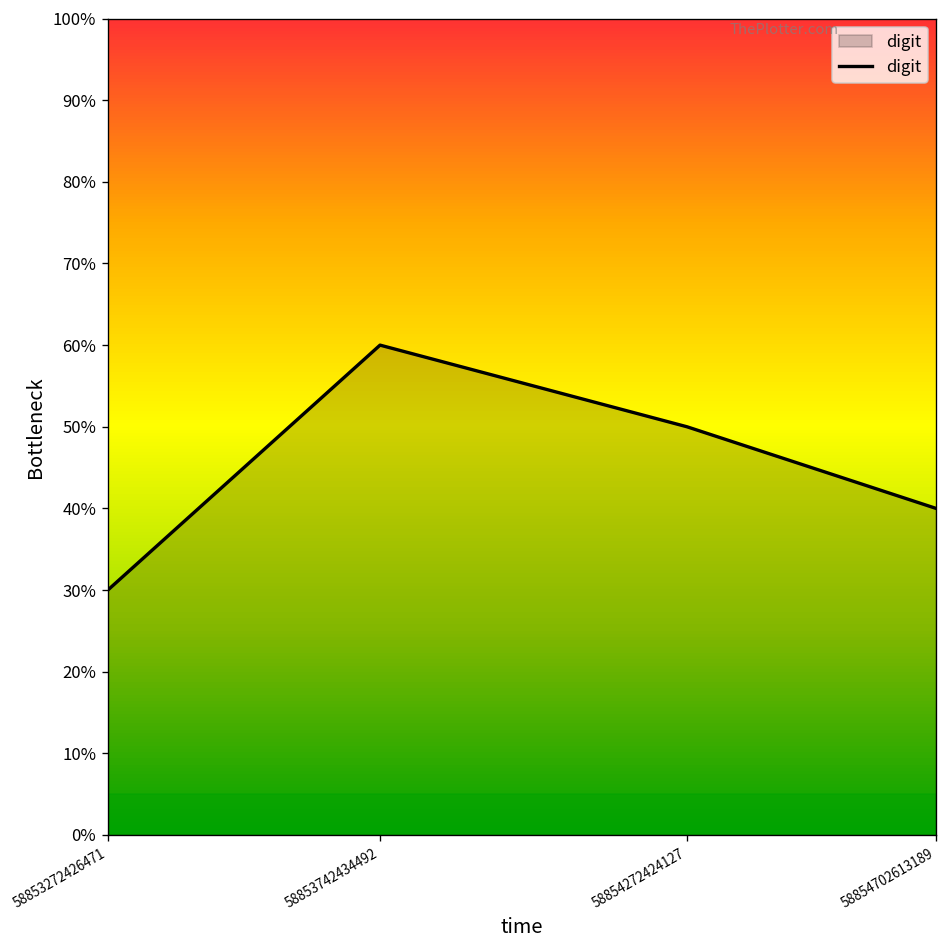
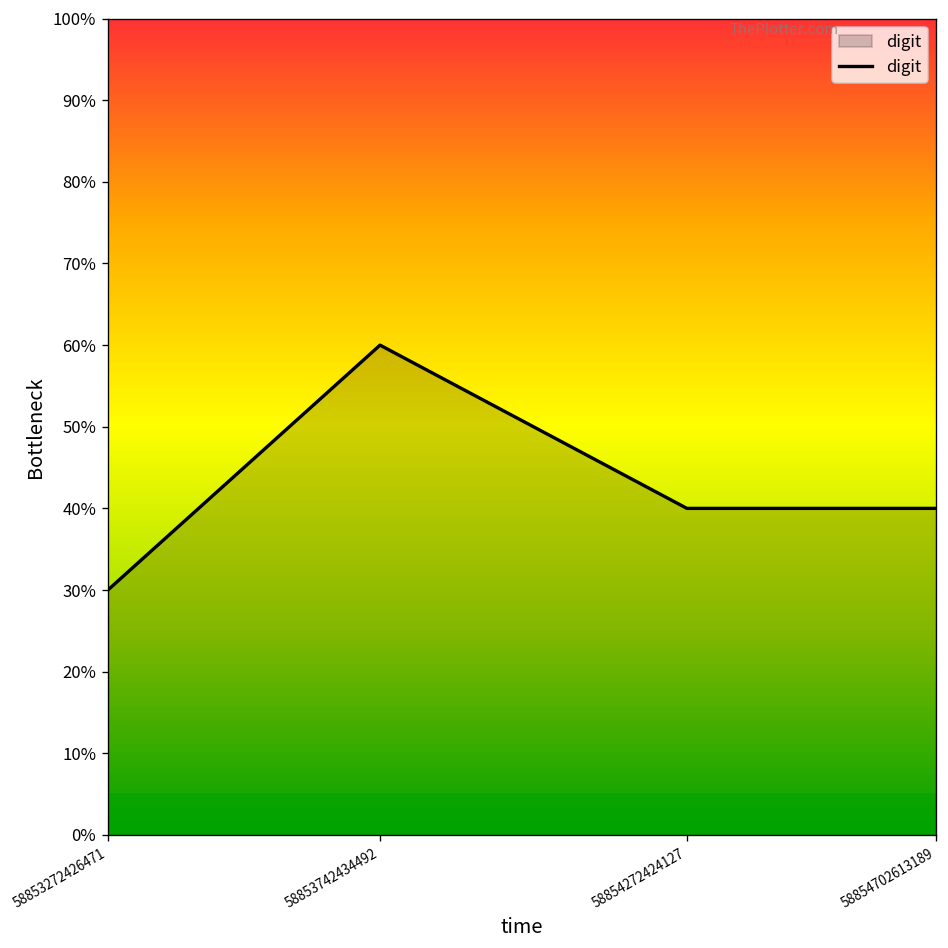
58854272424127: 50% -> 40%
